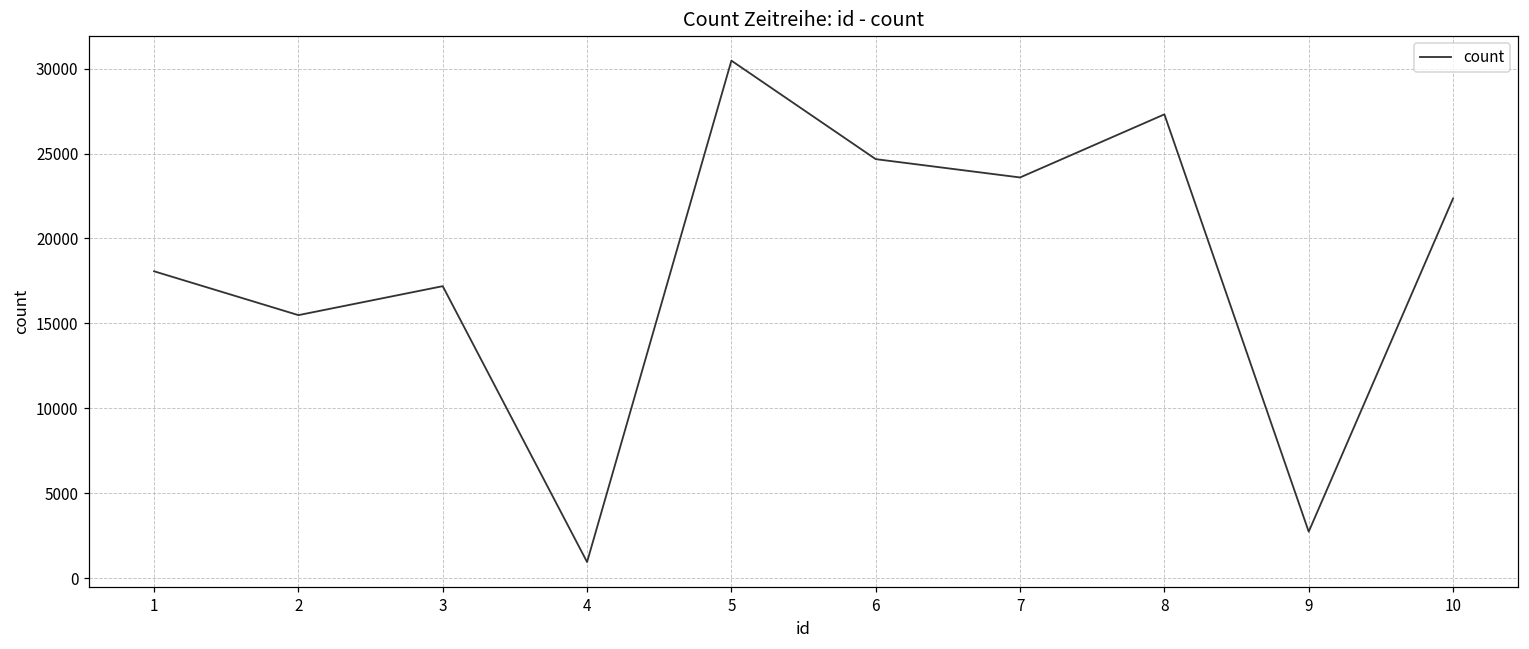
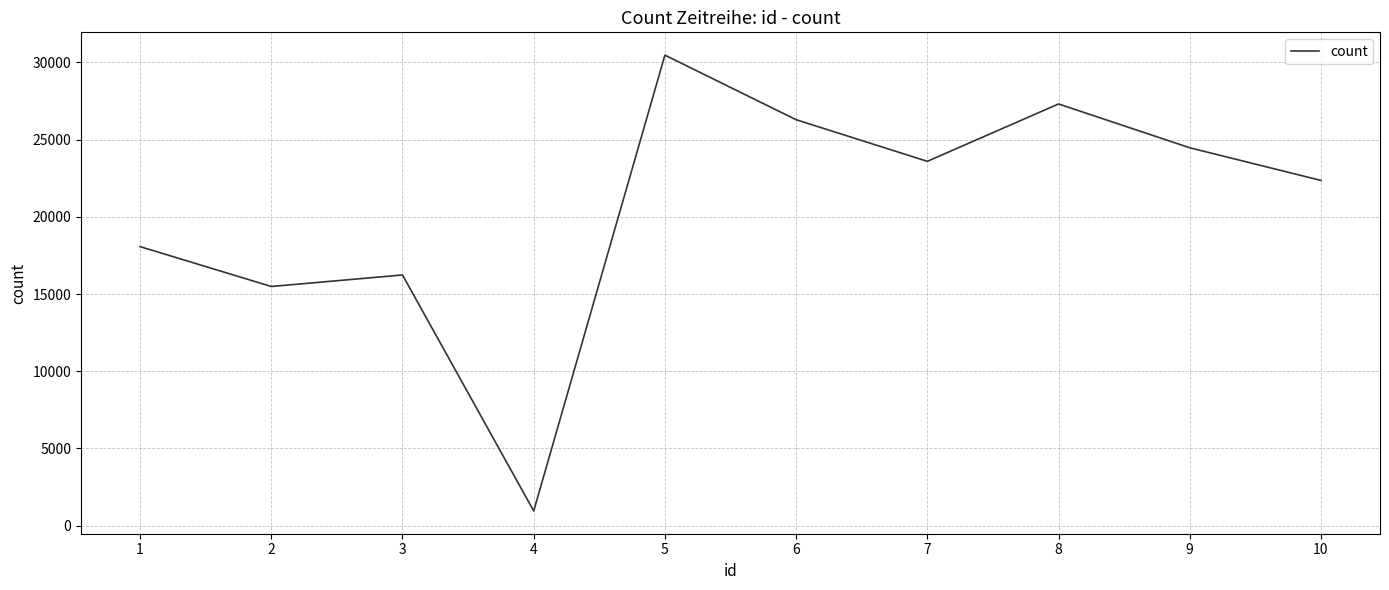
3: 17200 -> 16200
6: 24700 -> 26300
9: 2700 -> 24500
